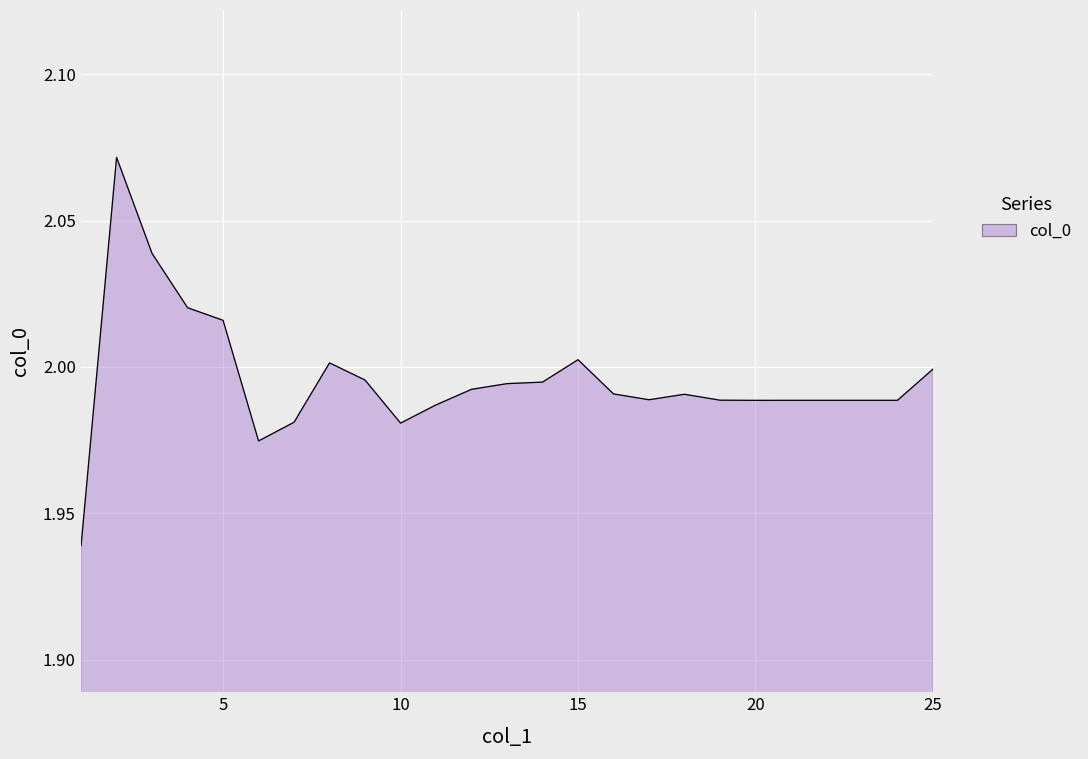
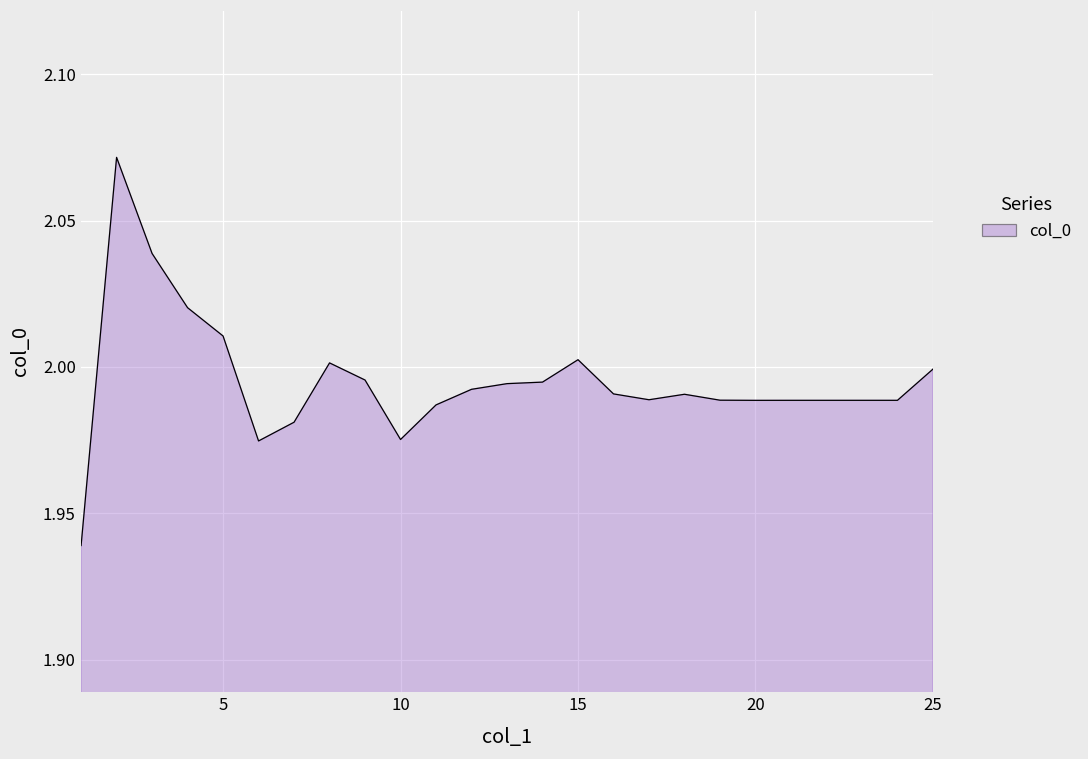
5: 2.016 -> 2.011
10: 1.981 -> 1.975
